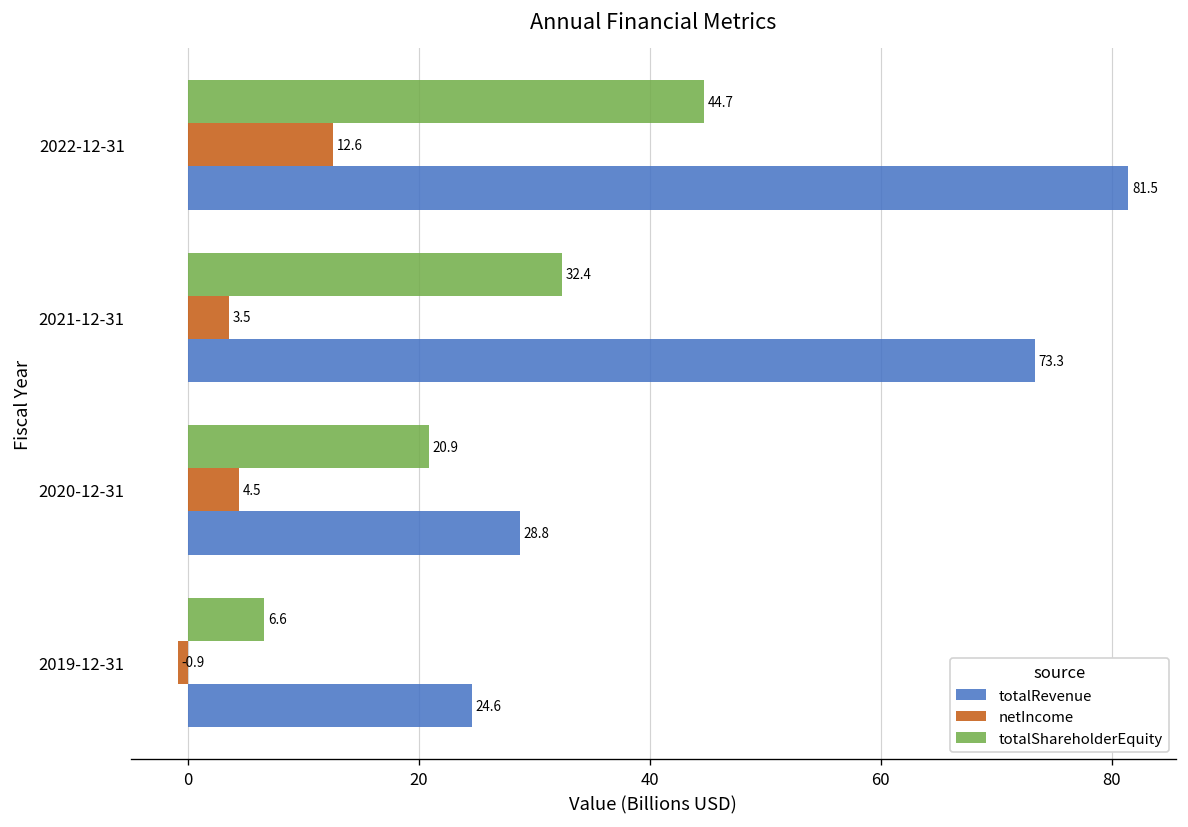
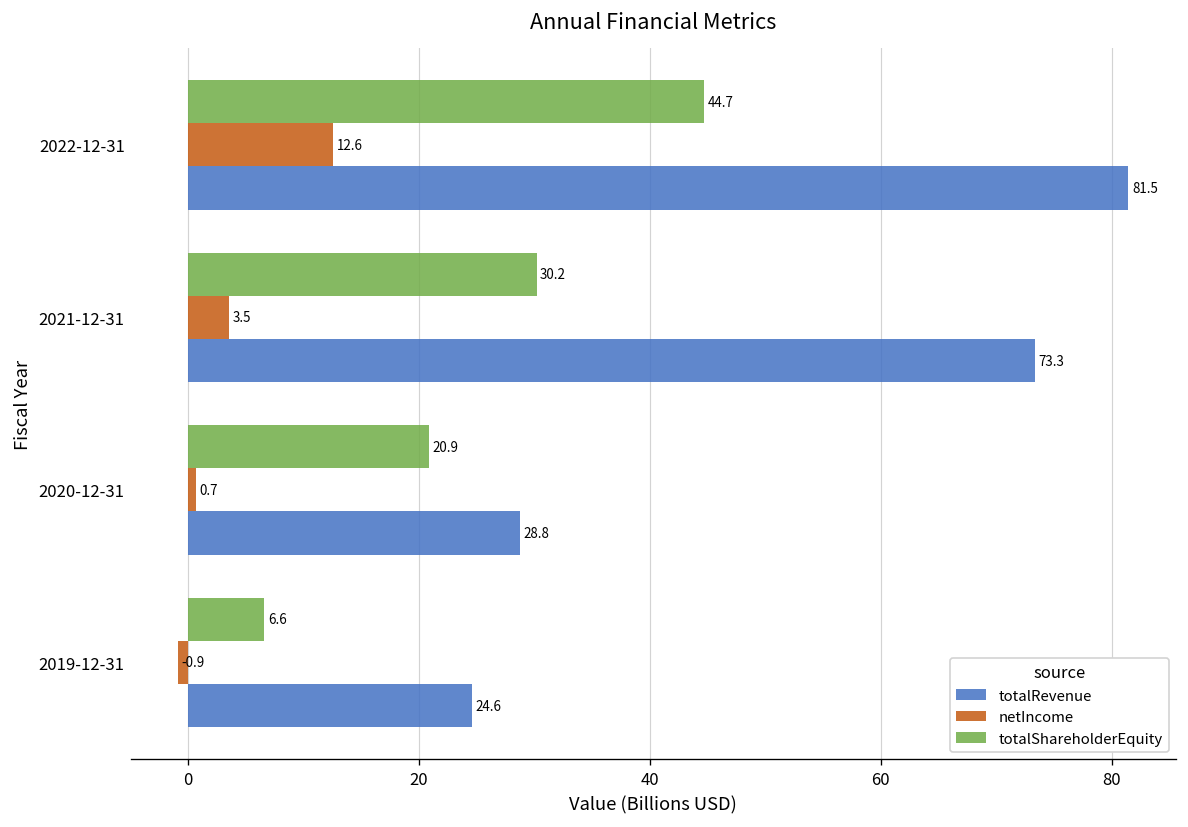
totalShareholderEquity, 2021-12-31: 32.4 -> 30.2
netIncome, 2020-12-31: 4.5 -> 0.7
